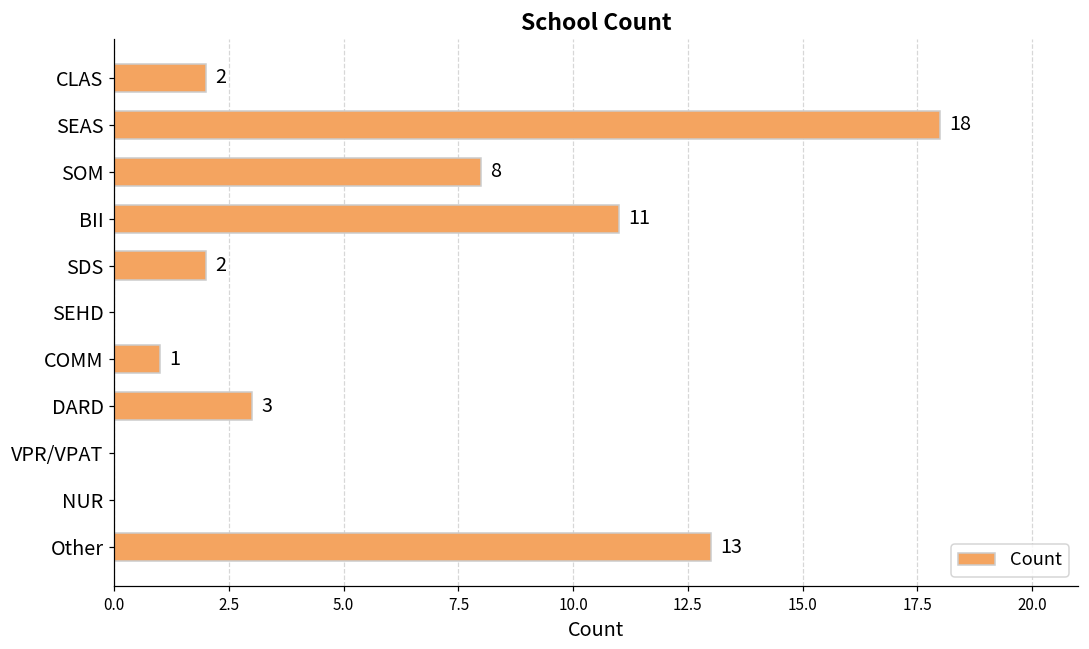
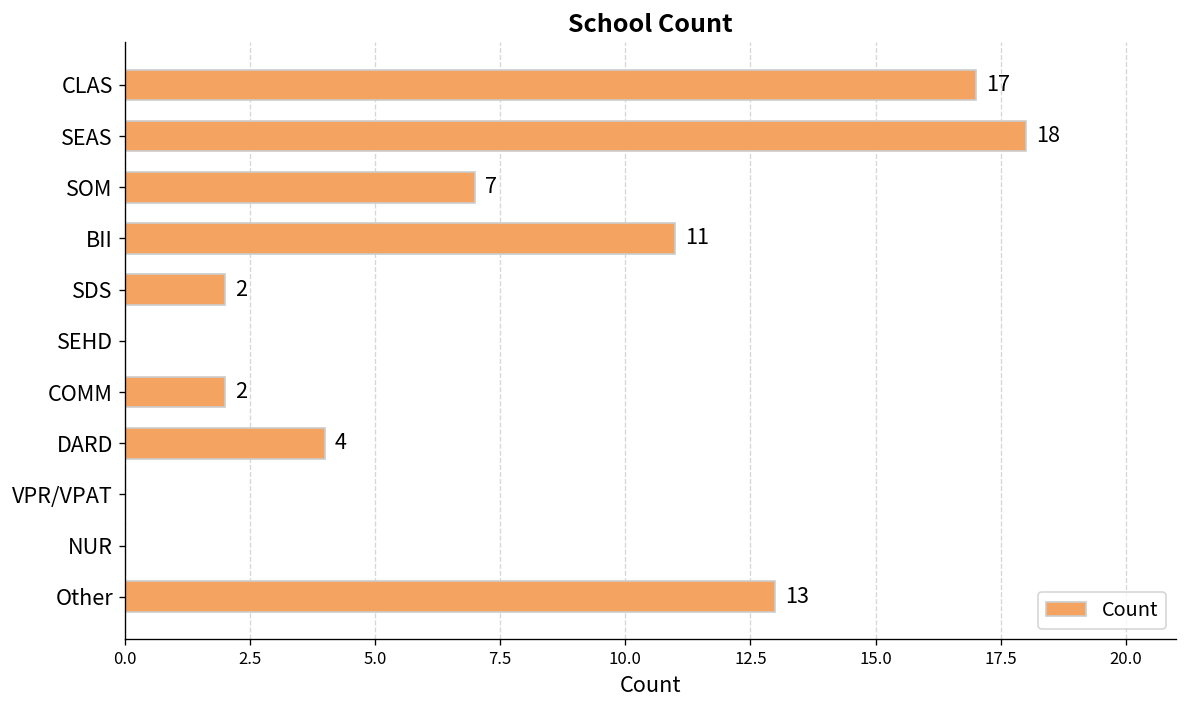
CLAS: 2 -> 17
SOM: 8 -> 7
COMM: 1 -> 2
DARD: 3 -> 4
